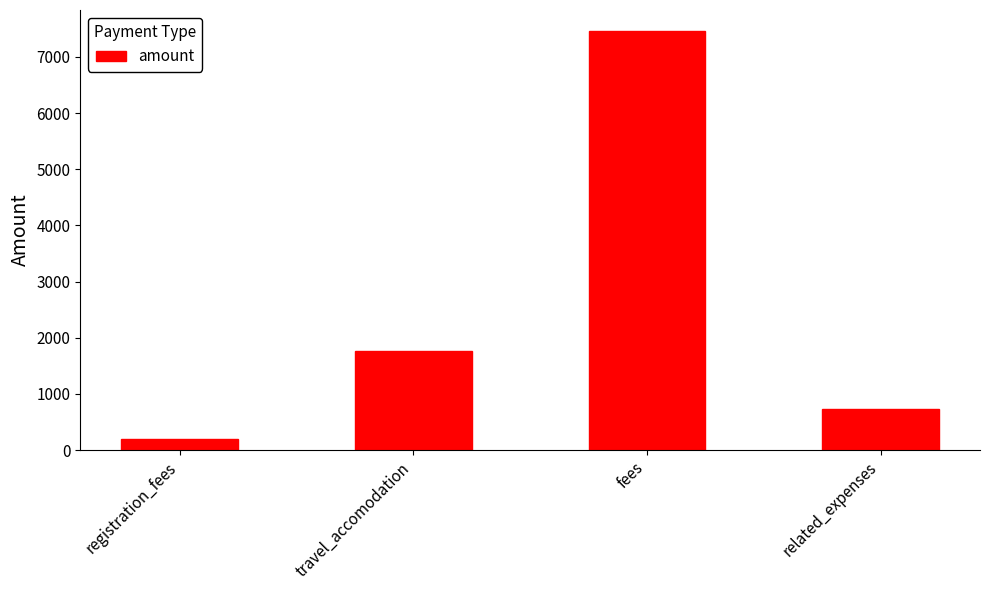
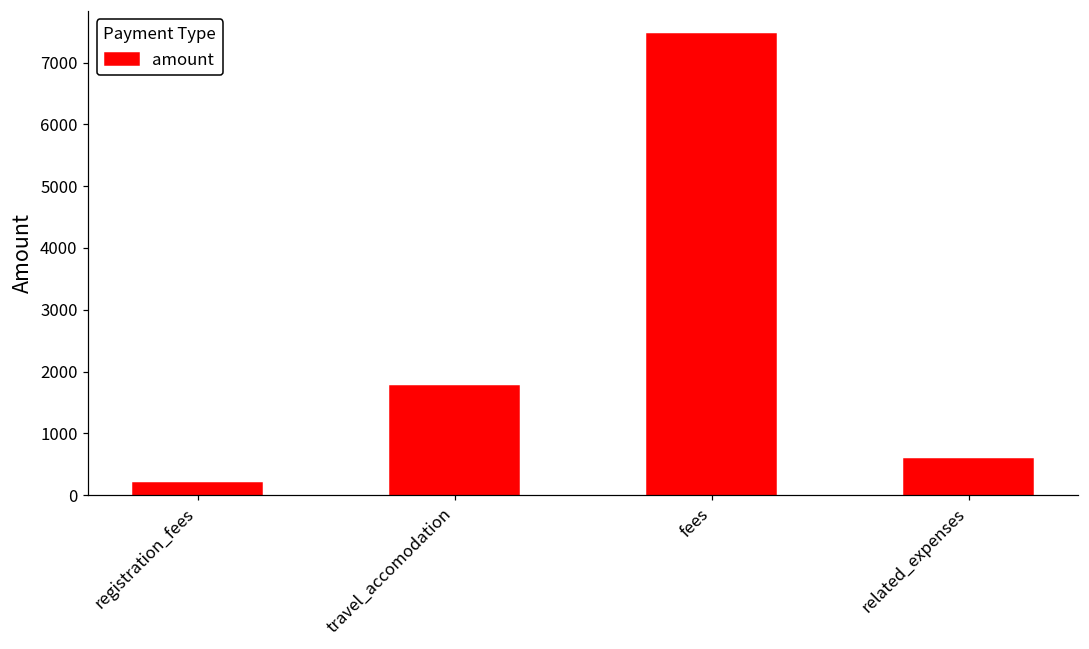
related_expenses: 700 -> 600
